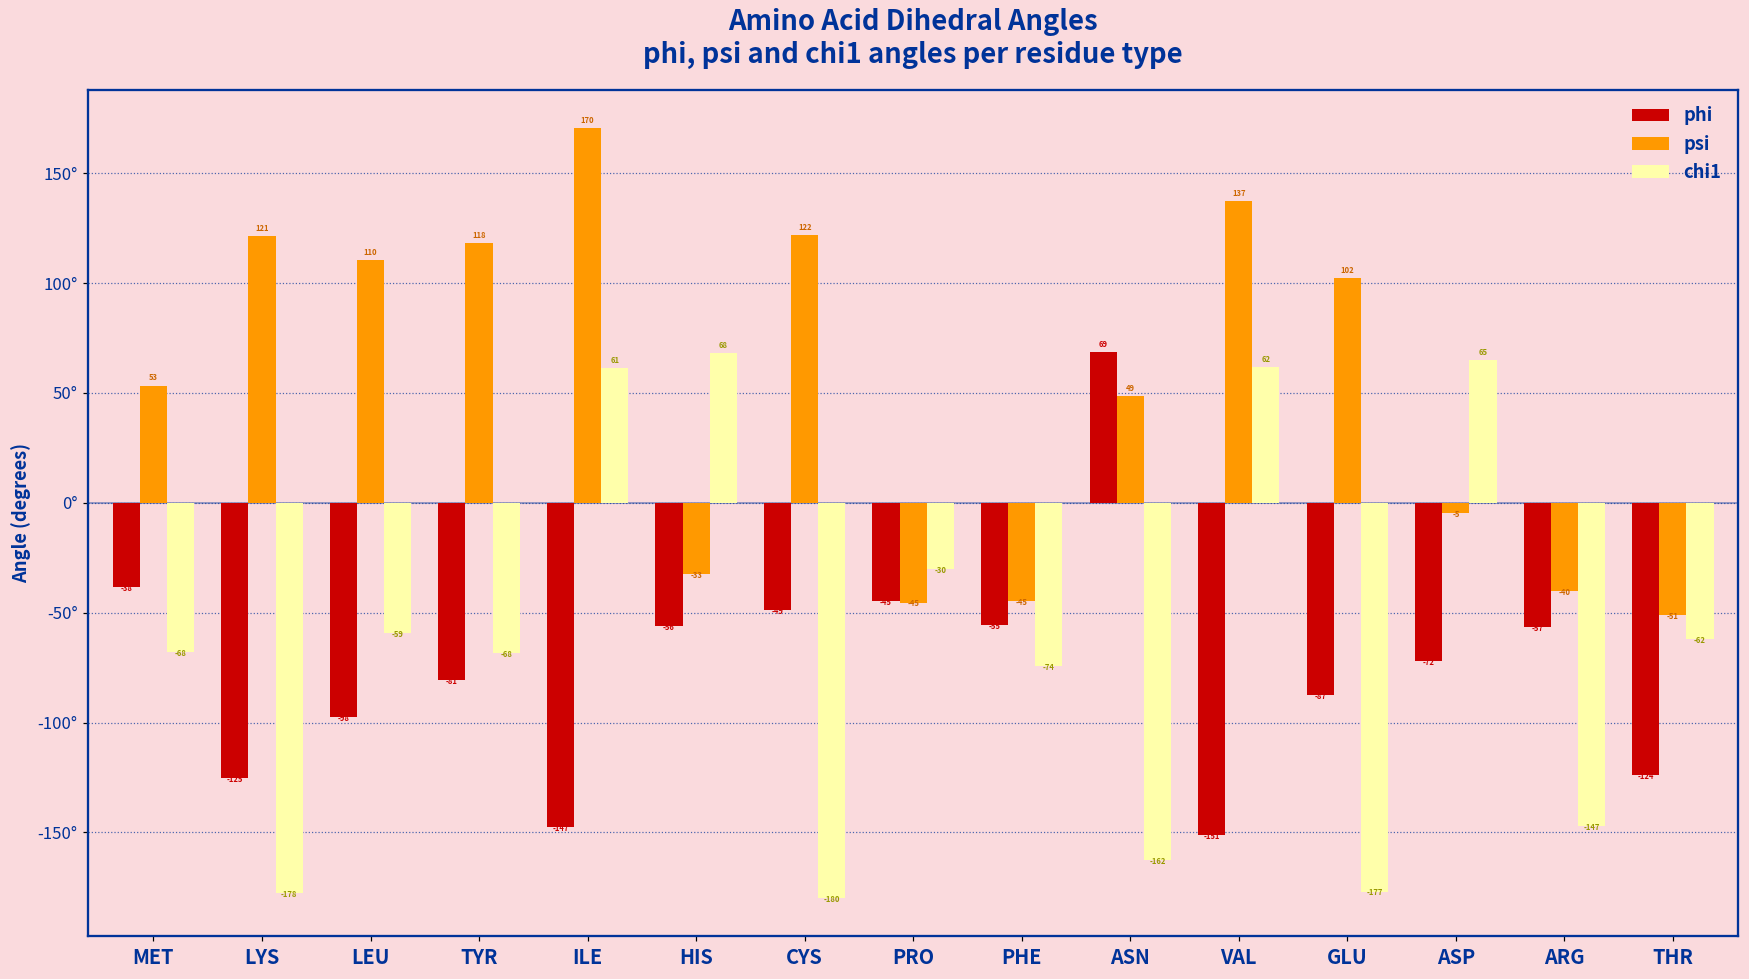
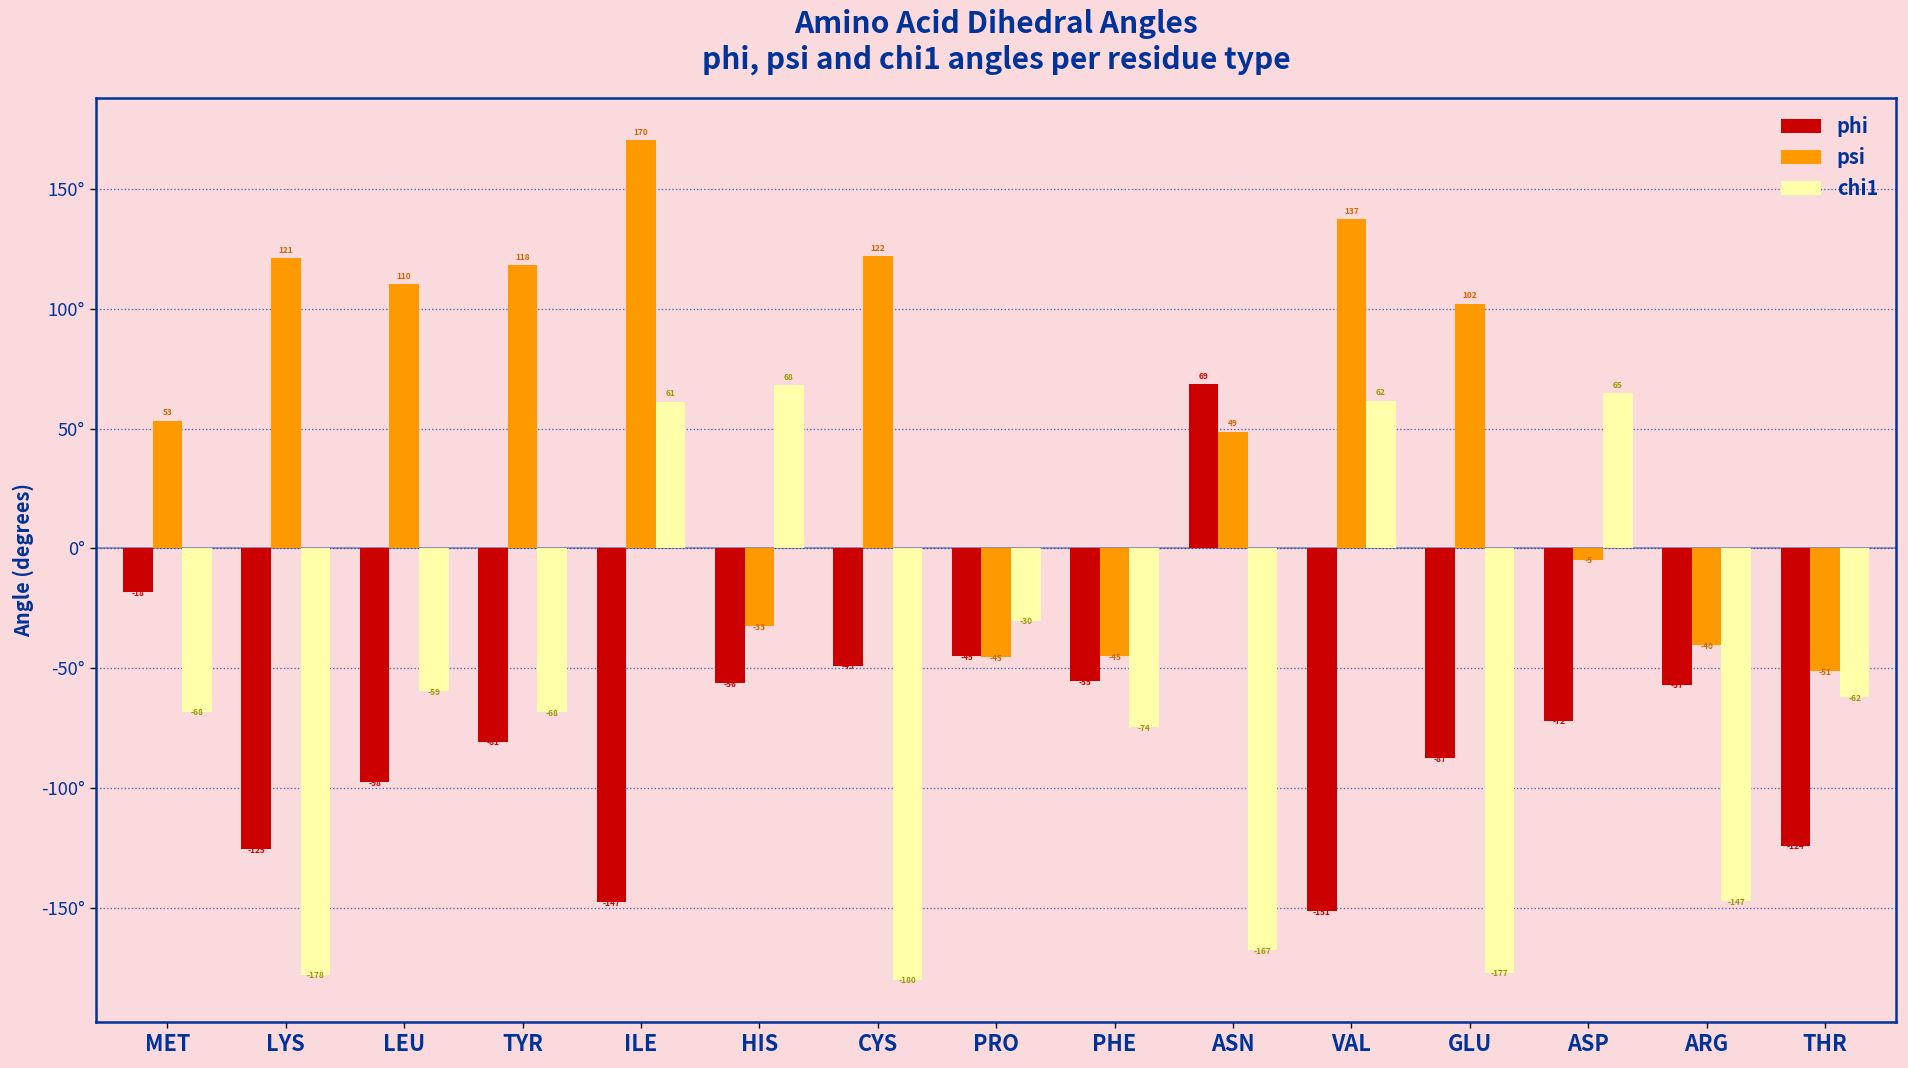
phi, MET: -38° -> -18°
chi1, ASN: -162 -> -167
